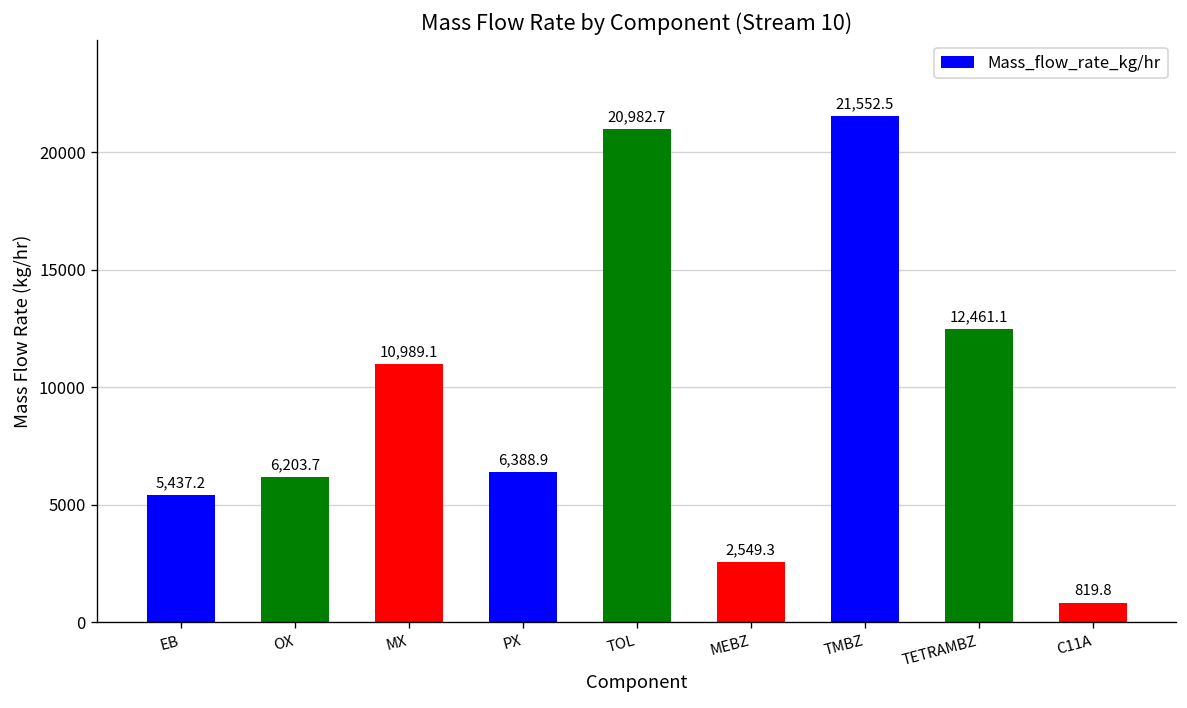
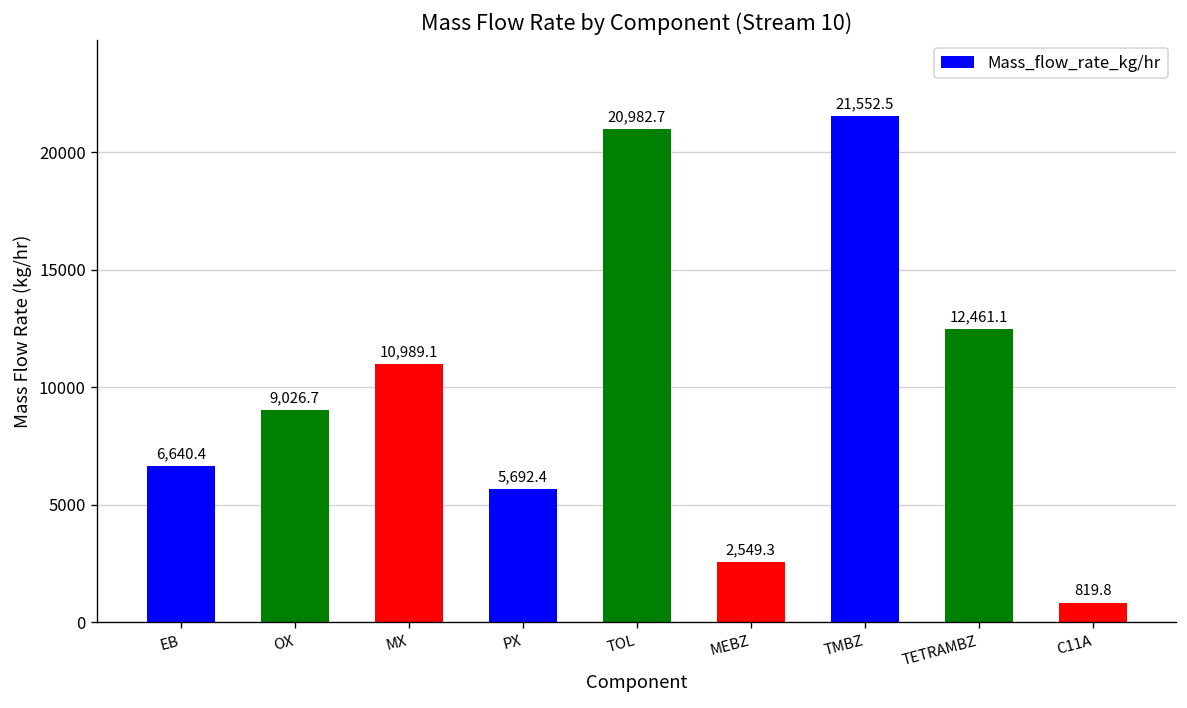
EB: 5,437.2 -> 6,640.4
OX: 6,203.7 -> 9,026.7
PX: 6,388.9 -> 5,692.4
